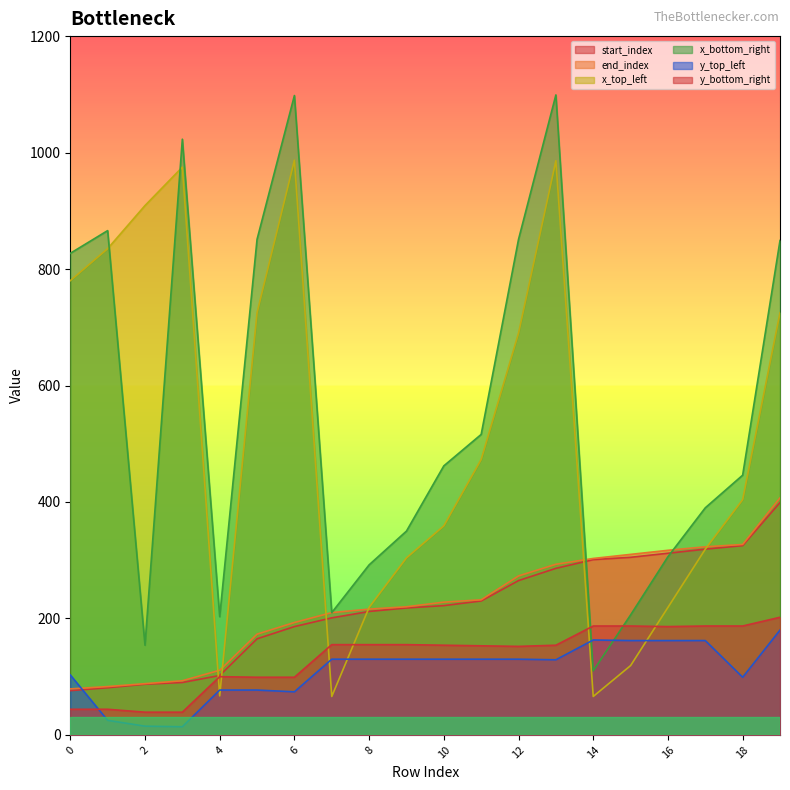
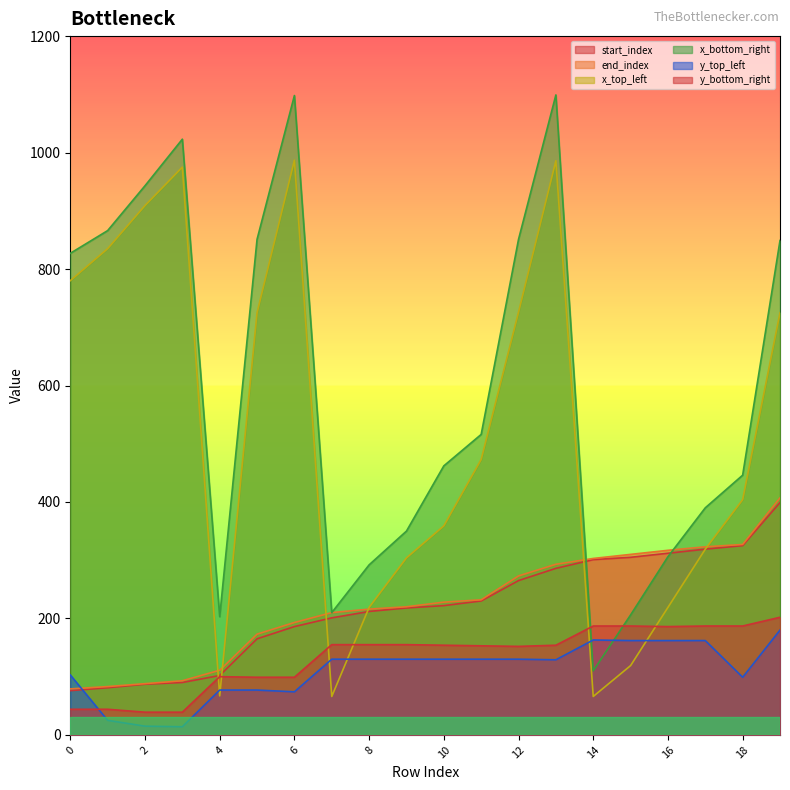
x_bottom_right, 2: 150 -> 940
x_top_left, 12: 690 -> 730
